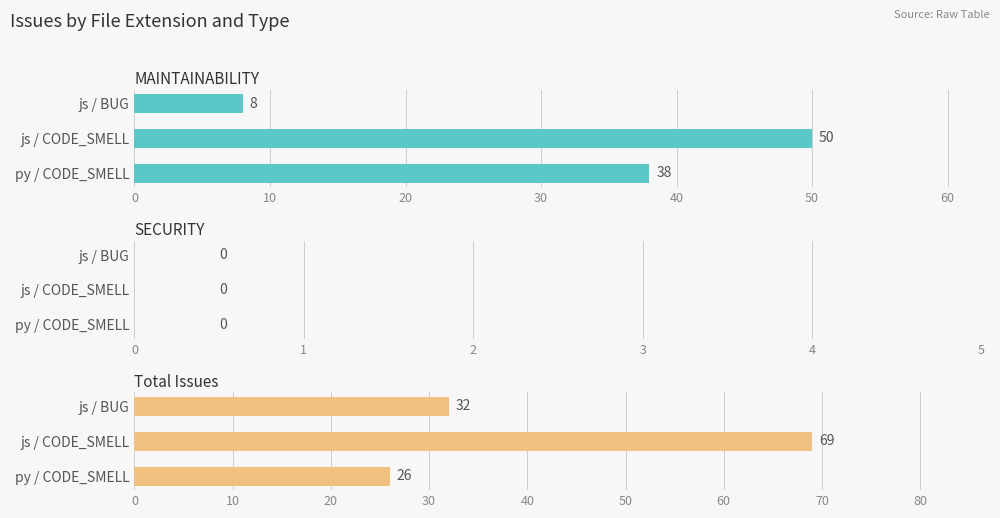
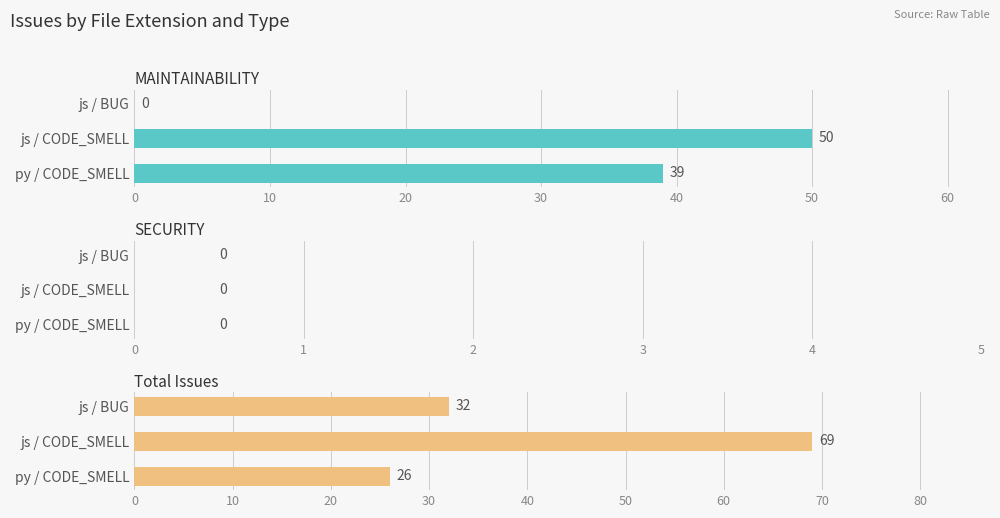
MAINTAINABILITY, js / BUG: 8 -> 0
MAINTAINABILITY, py / CODE_SMELL: 38 -> 39
